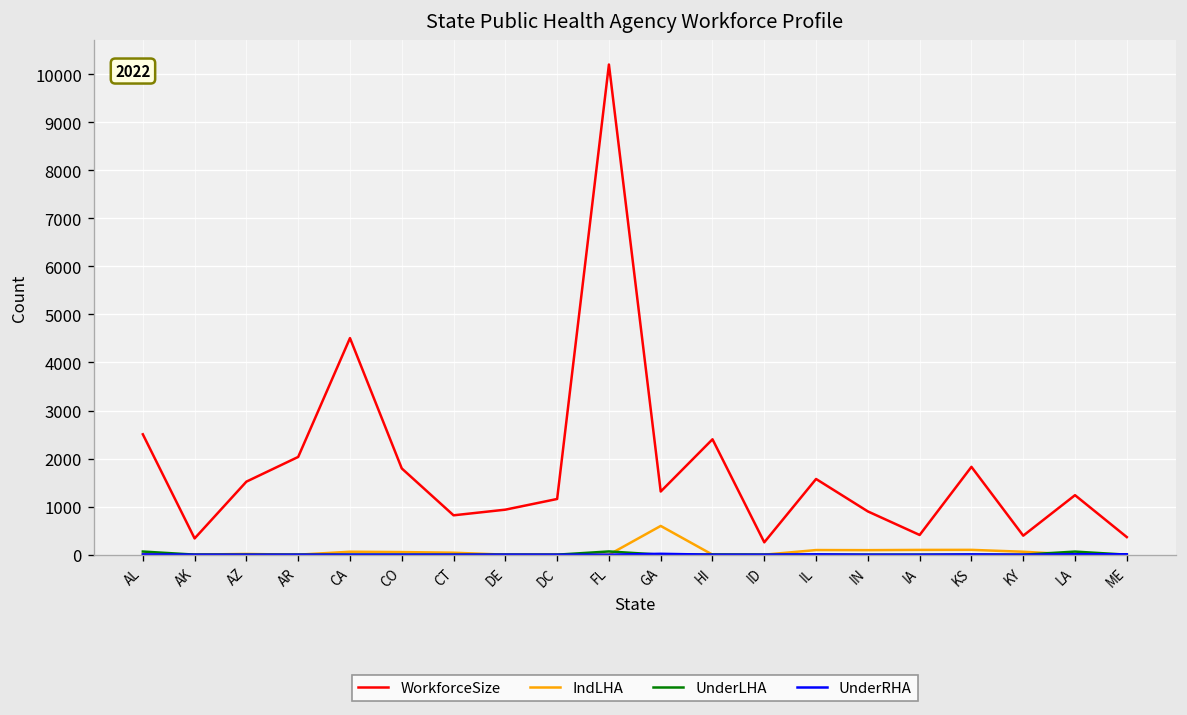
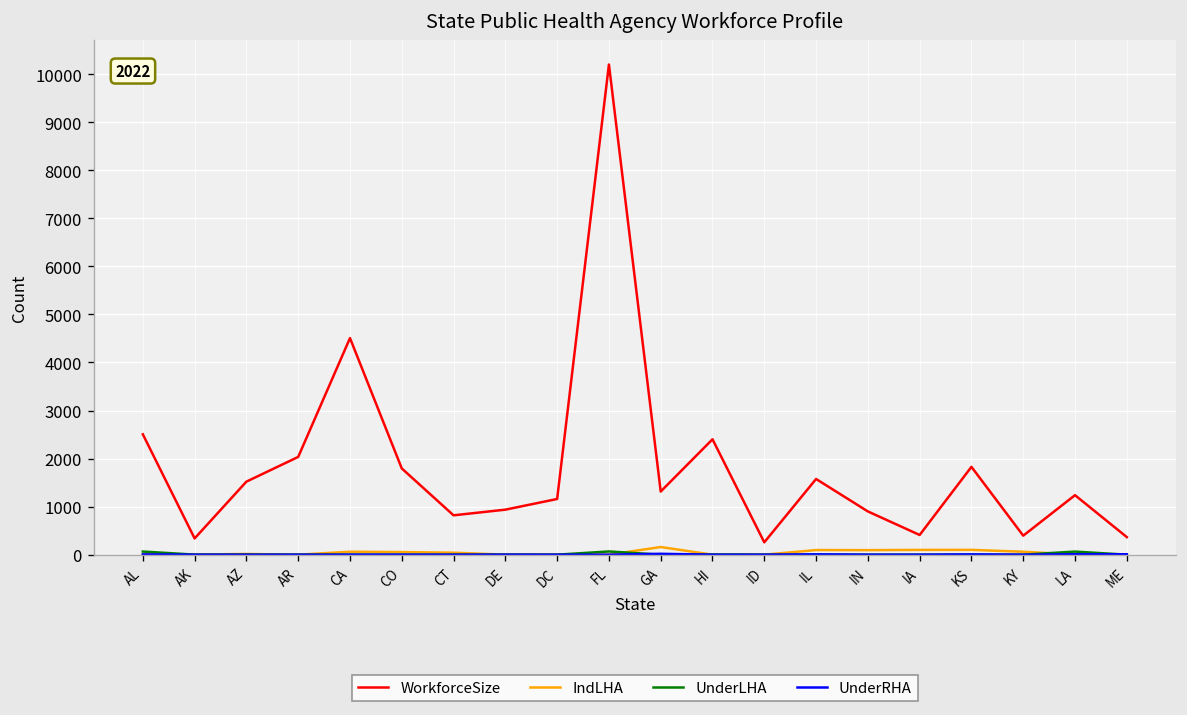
IndLHA, GA: 600 -> 200
